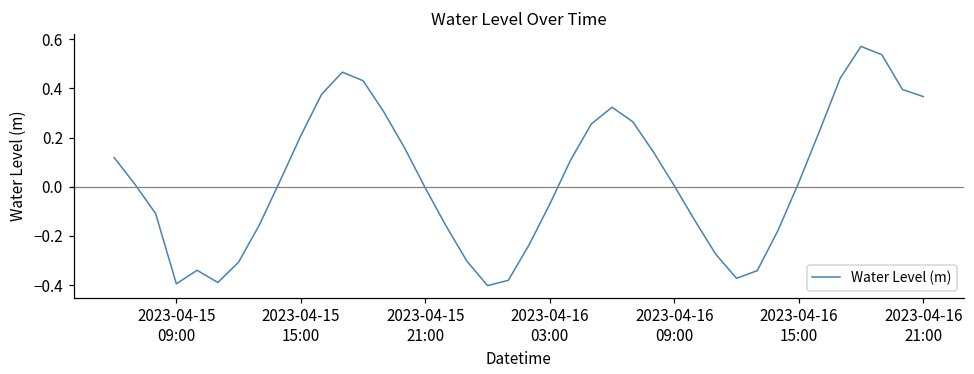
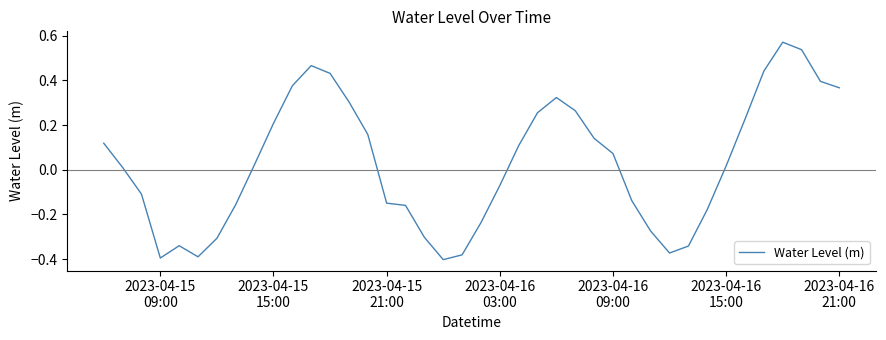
2023-04-15 21:00: -0.01 -> -0.15
2023-04-16 09:00: 0.00 -> 0.07
